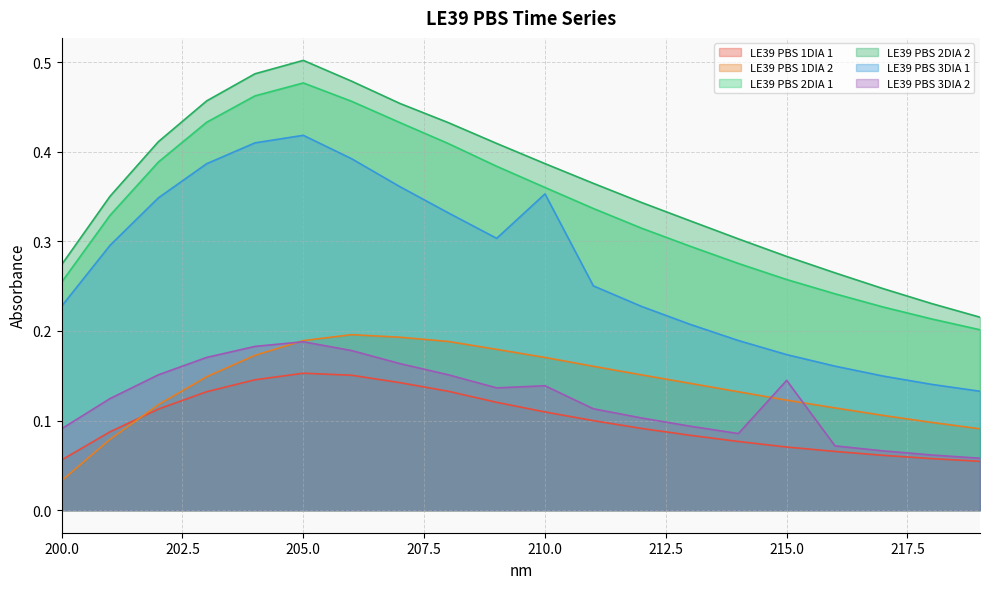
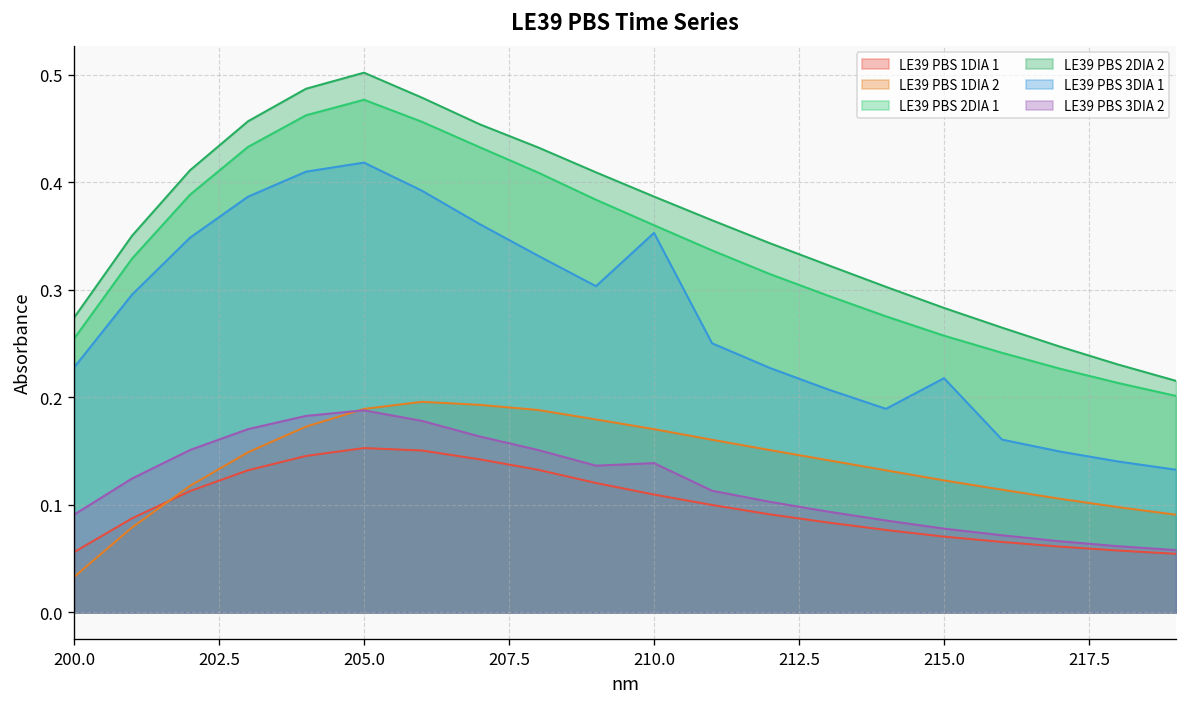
LE39 PBS 3DIA 1, 215.0: 0.17 -> 0.22
LE39 PBS 3DIA 2, 215.0: 0.14 -> 0.08
